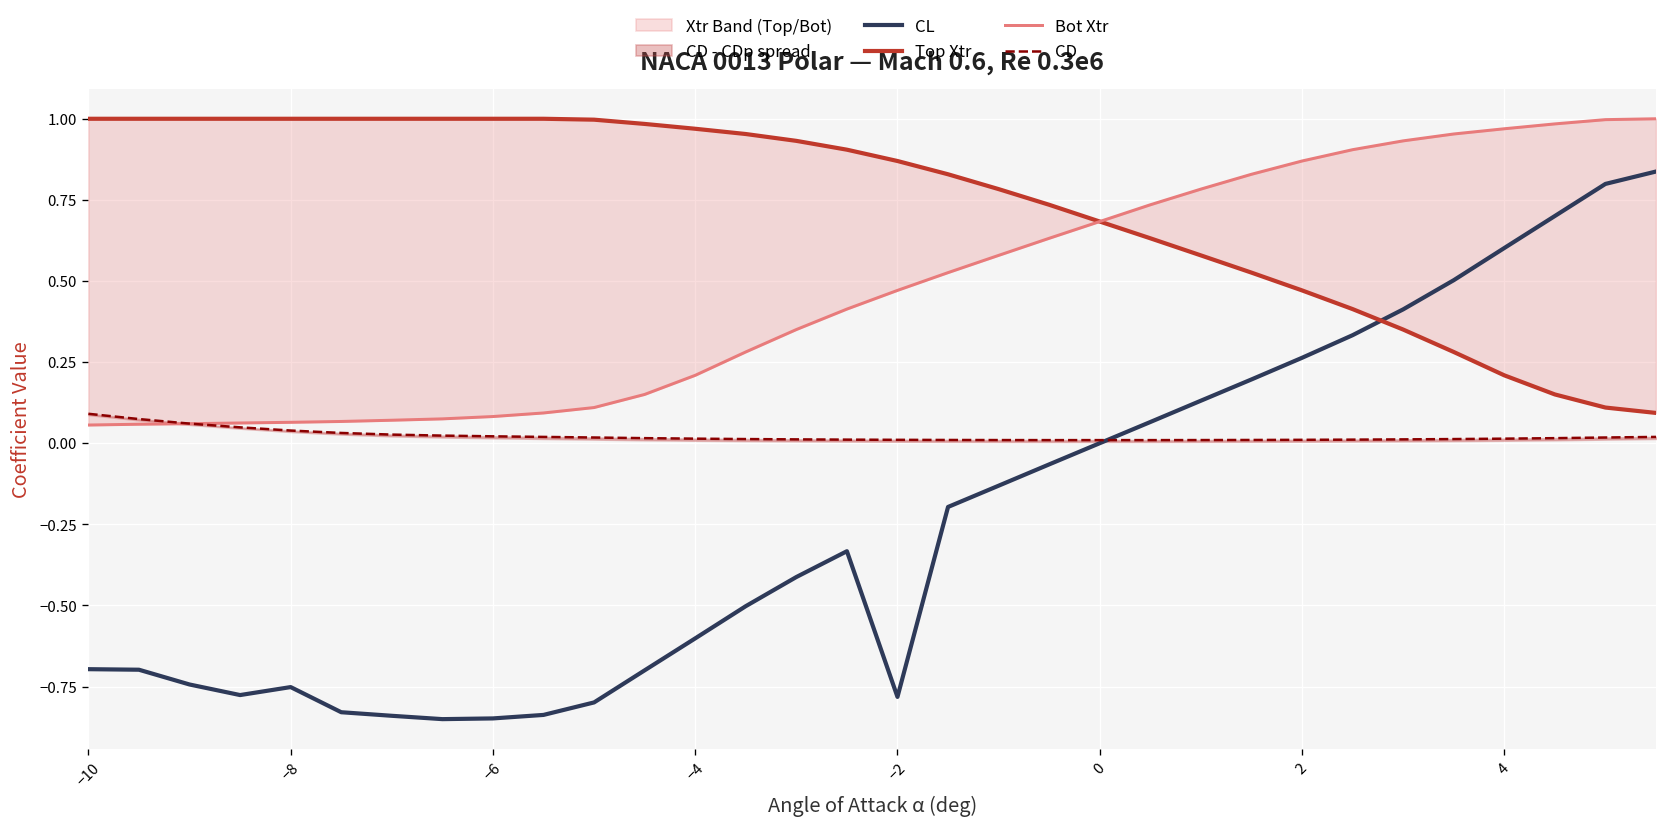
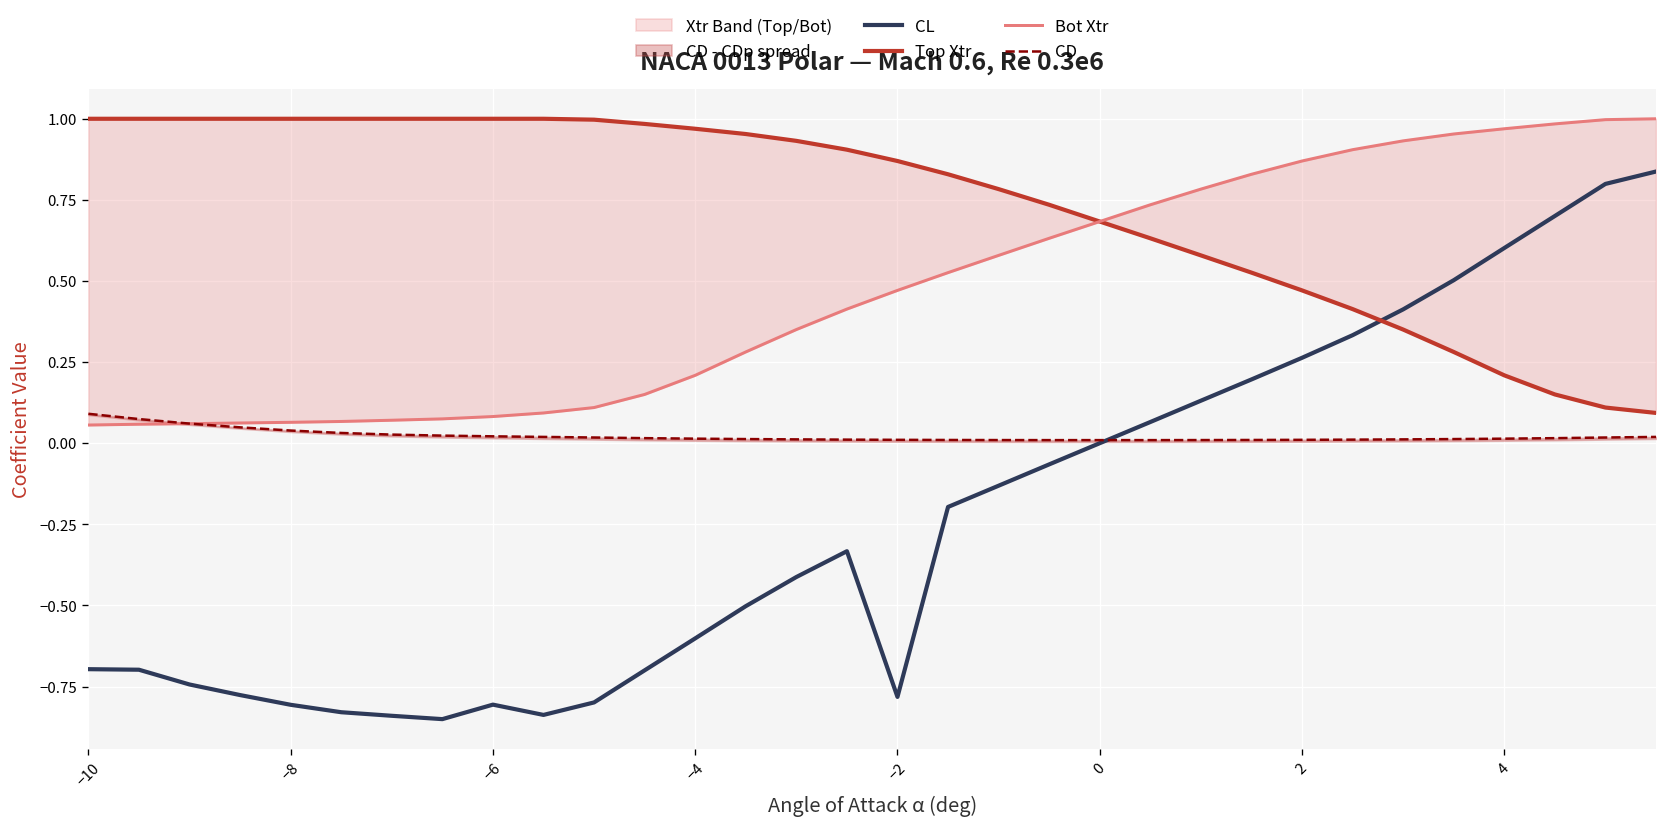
CL, −8: -0.75 -> -0.81
CL, −6: -0.85 -> -0.81
